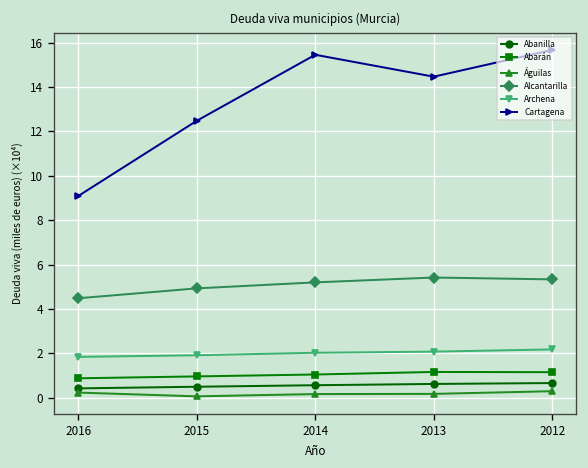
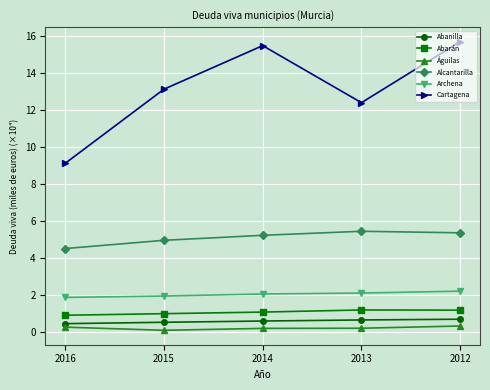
Cartagena, 2015: 12.5 -> 13.1
Cartagena, 2013: 14.5 -> 12.4
